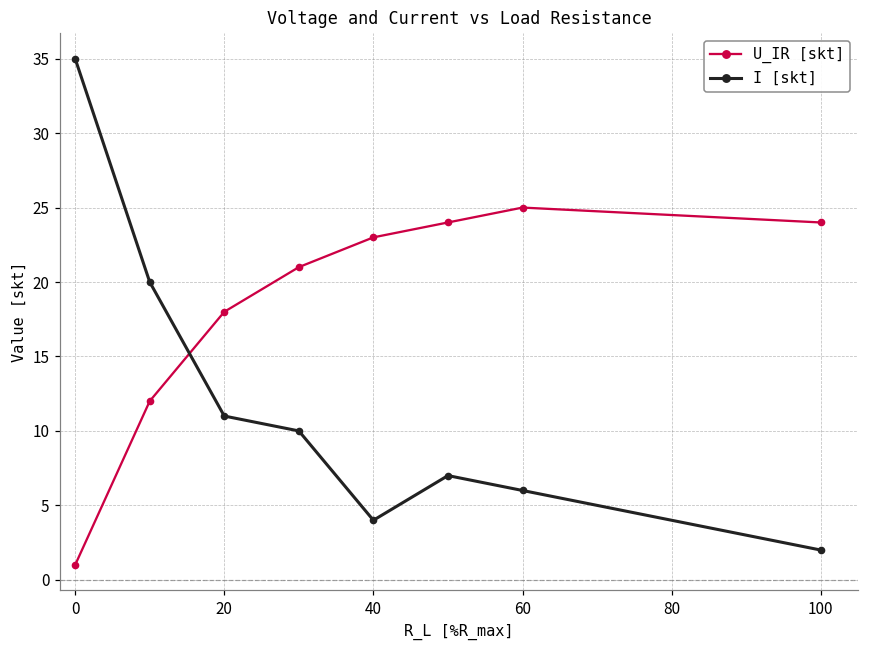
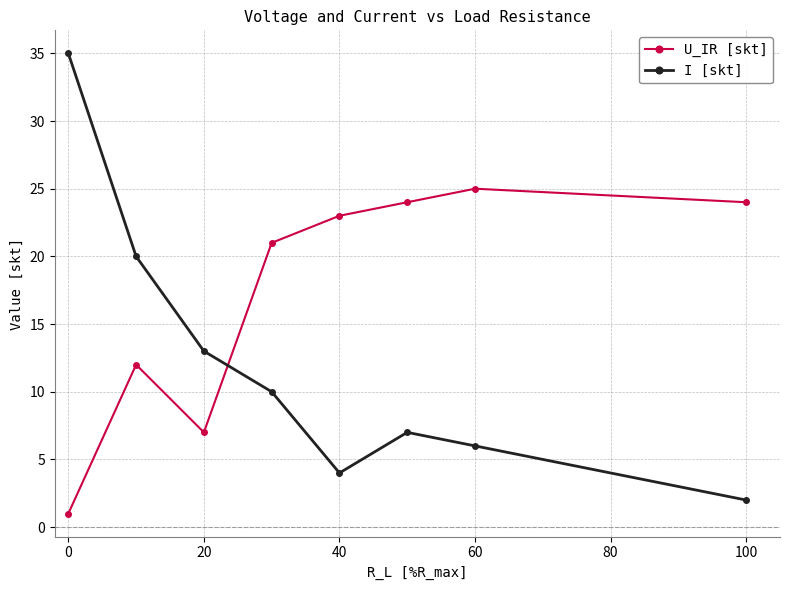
U_IR [skt], 20: 18 -> 7
I [skt], 20: 11 -> 13
